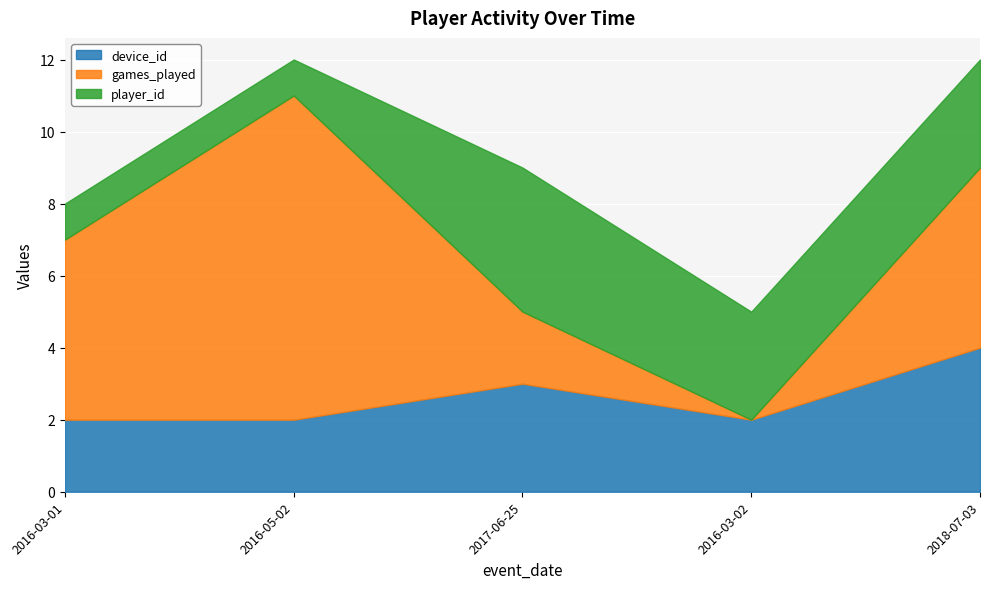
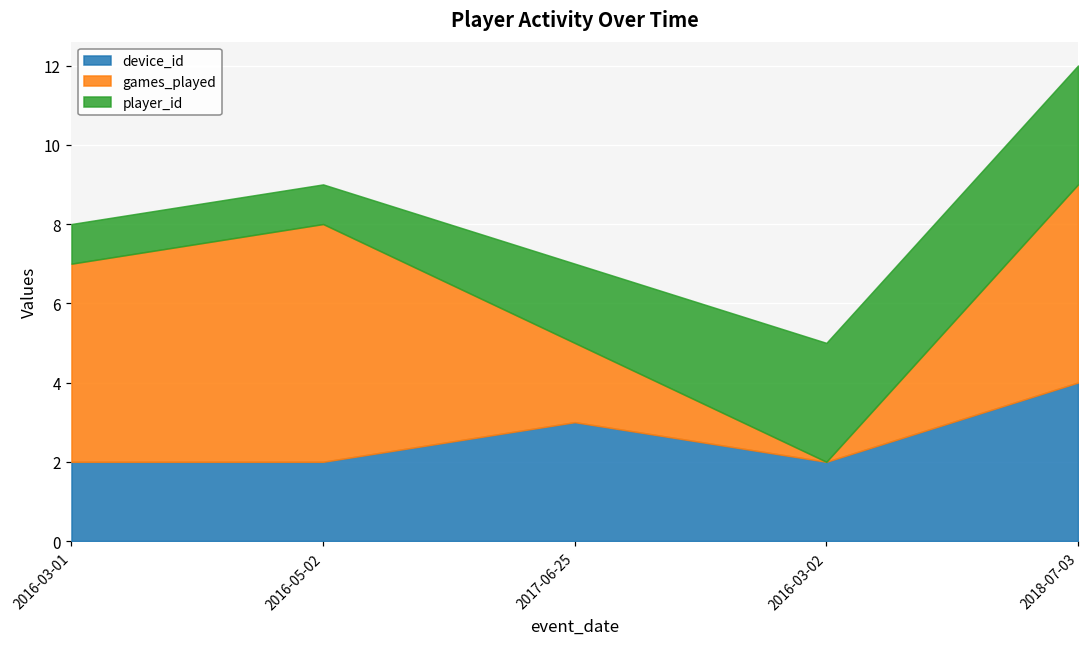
games_played, 2016-05-02: 9 -> 6
player_id, 2017-06-25: 4 -> 2
